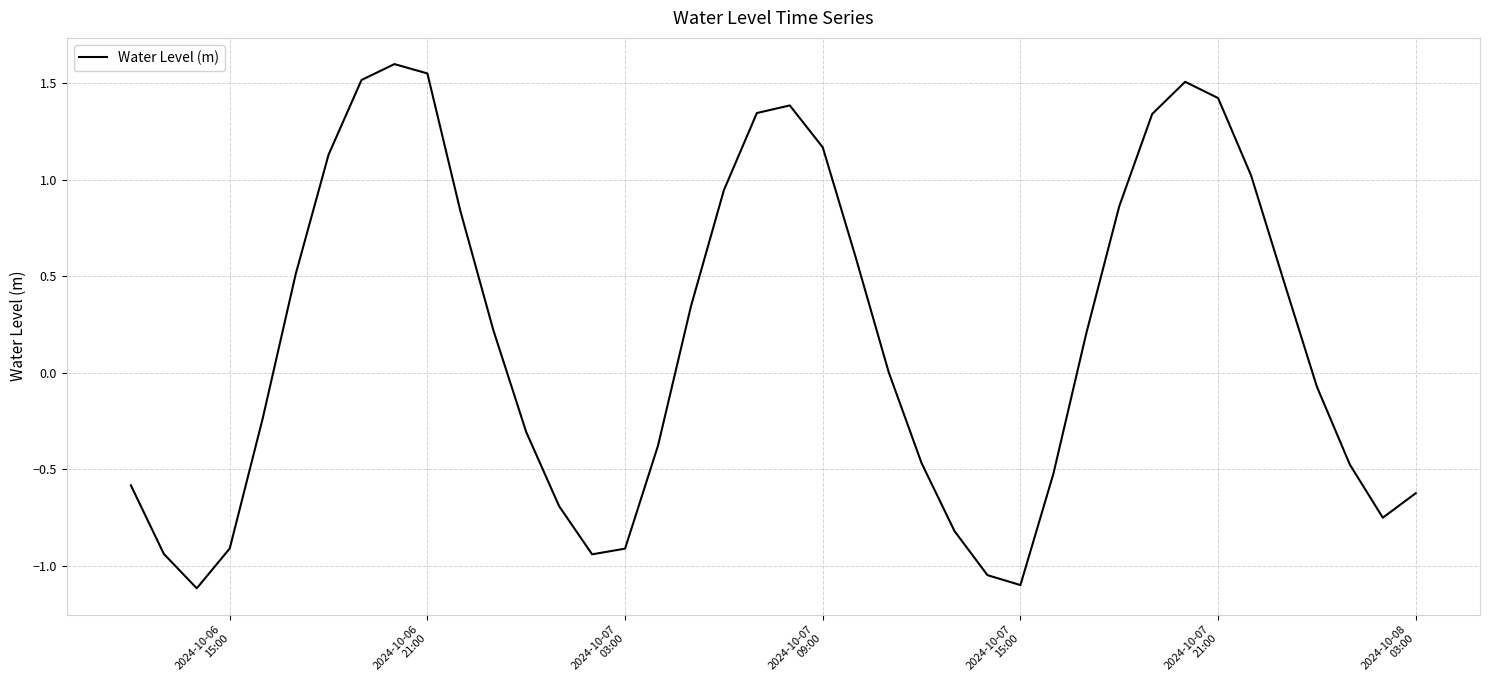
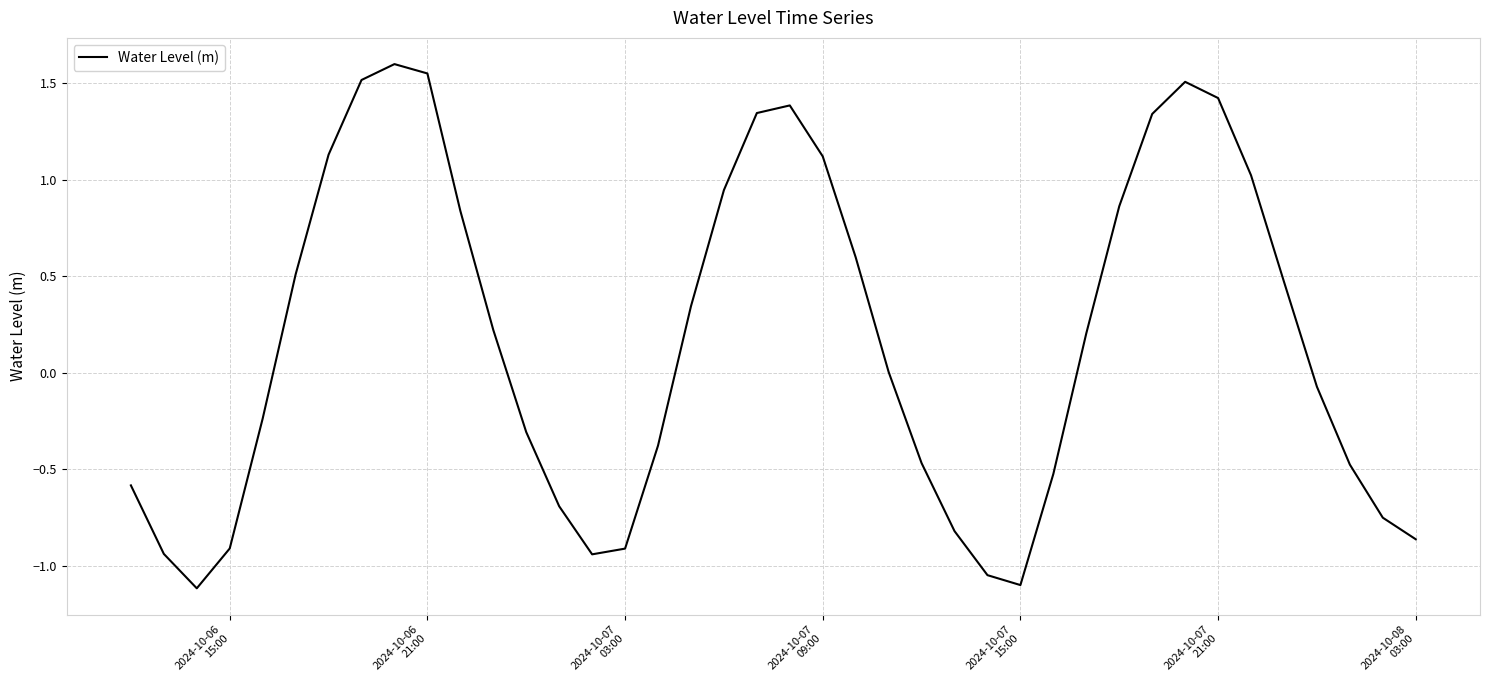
2024-10-07 09:00: 1.17 -> 1.12
2024-10-08 03:00: -0.62 -> -0.86
